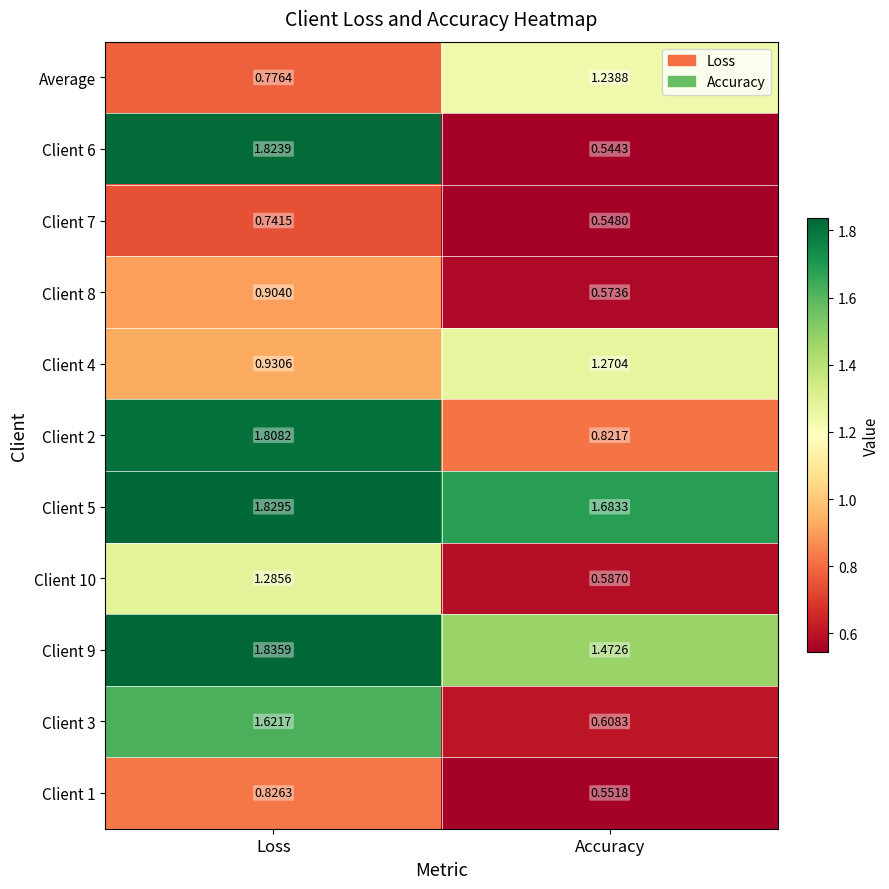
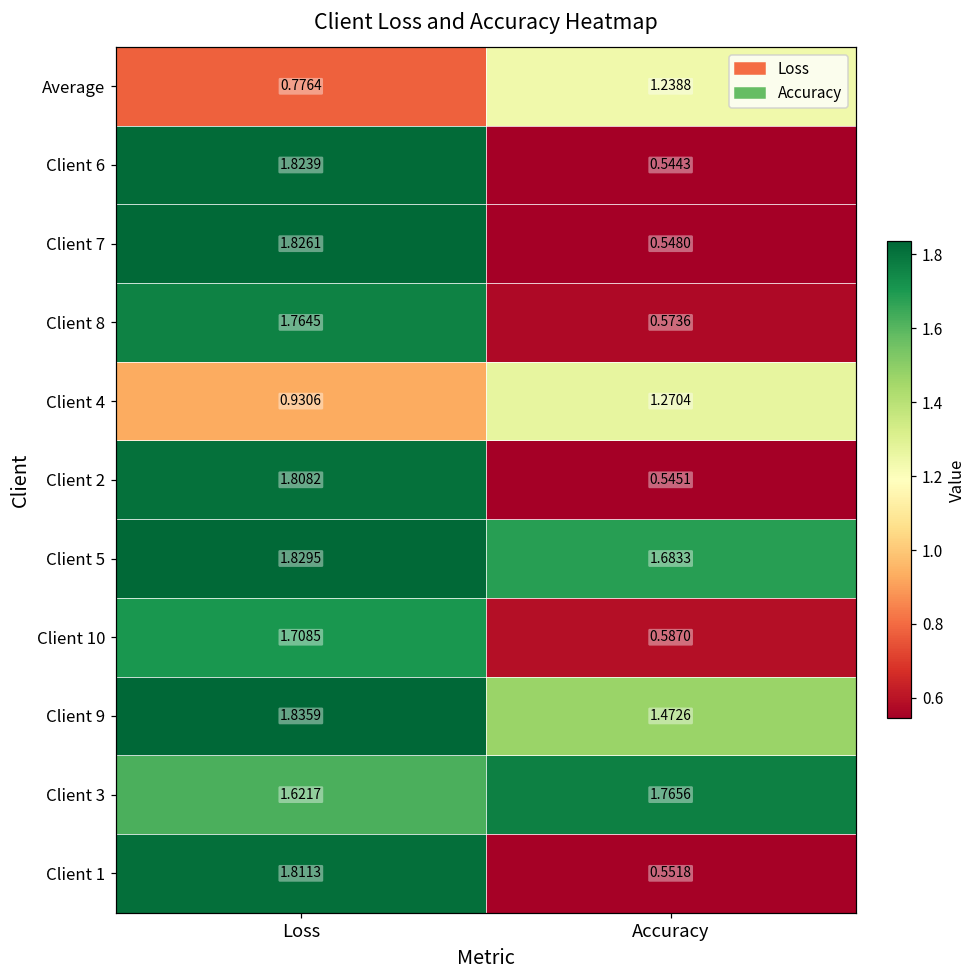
Client 7, Loss: 0.7415 -> 1.8261
Client 8, Loss: 0.9040 -> 1.7645
Client 2, Accuracy: 0.8217 -> 0.5451
Client 10, Loss: 1.2856 -> 1.7085
Client 3, Accuracy: 0.6083 -> 1.7656
Client 1, Loss: 0.8263 -> 1.8113
